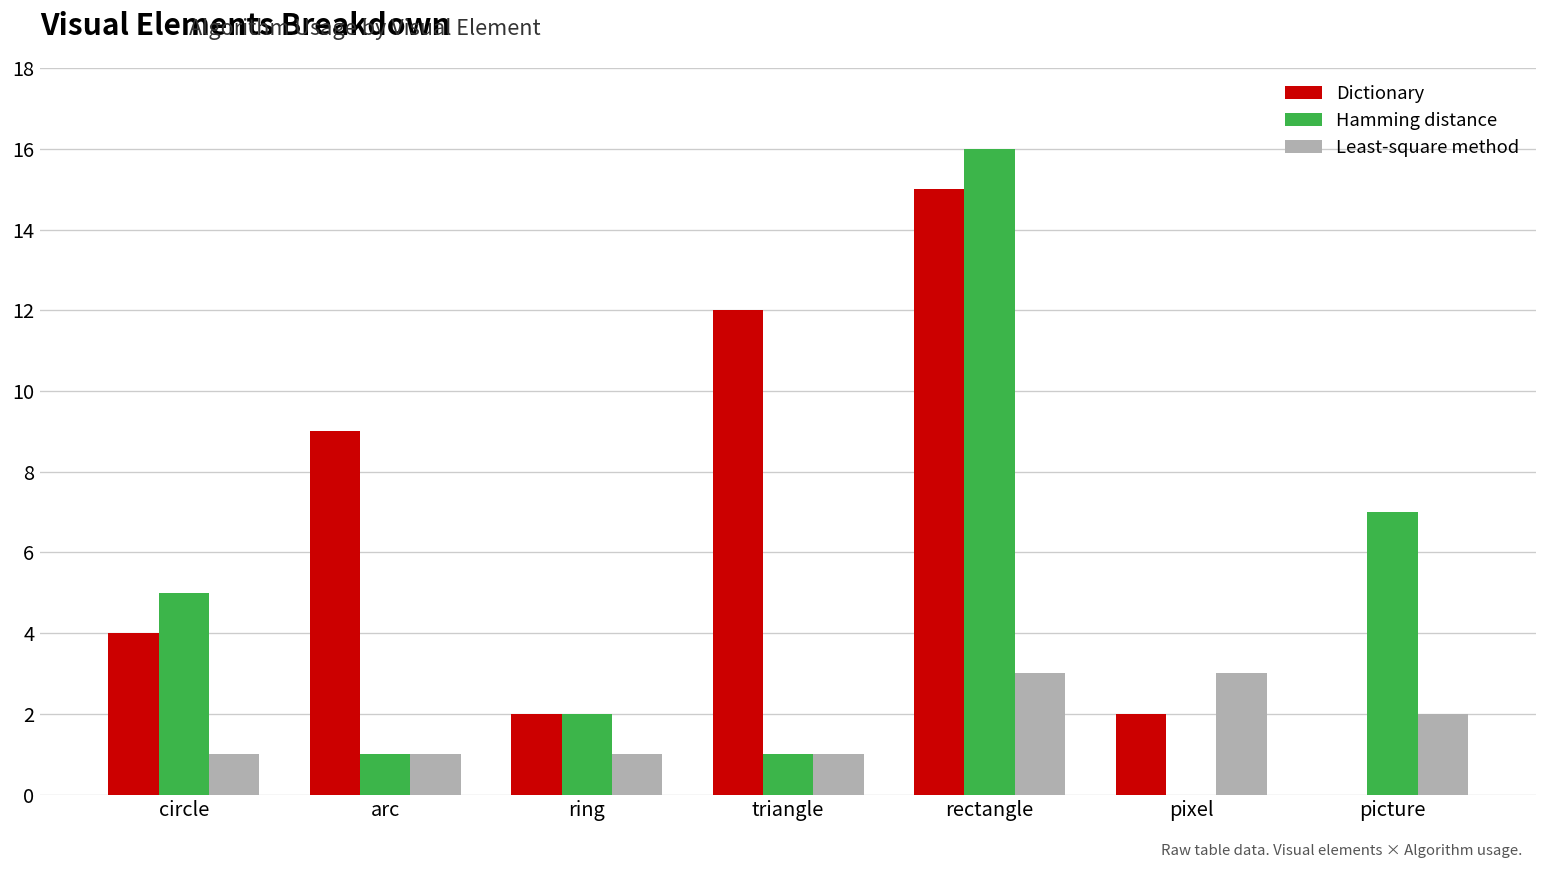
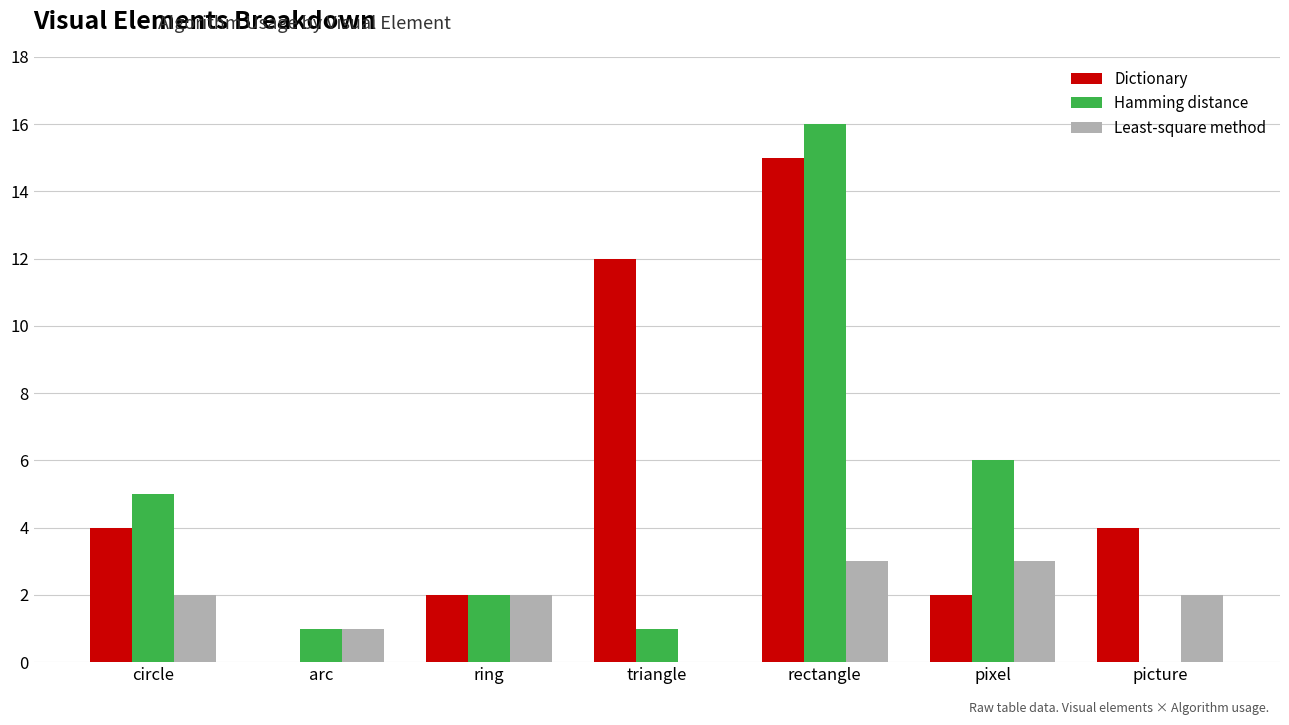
Least-square method, circle: 1 -> 2
Dictionary, arc: 9 -> 0
Least-square method, ring: 1 -> 2
Least-square method, triangle: 1 -> 0
Hamming distance, pixel: 0 -> 6
Dictionary, picture: 0 -> 4
Hamming distance, picture: 7 -> 0
